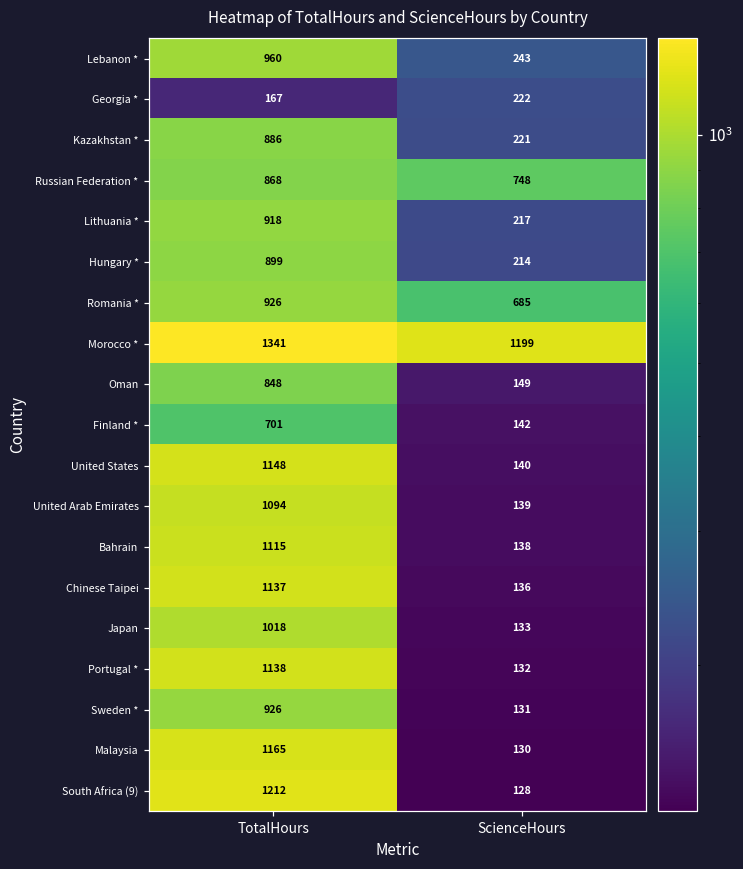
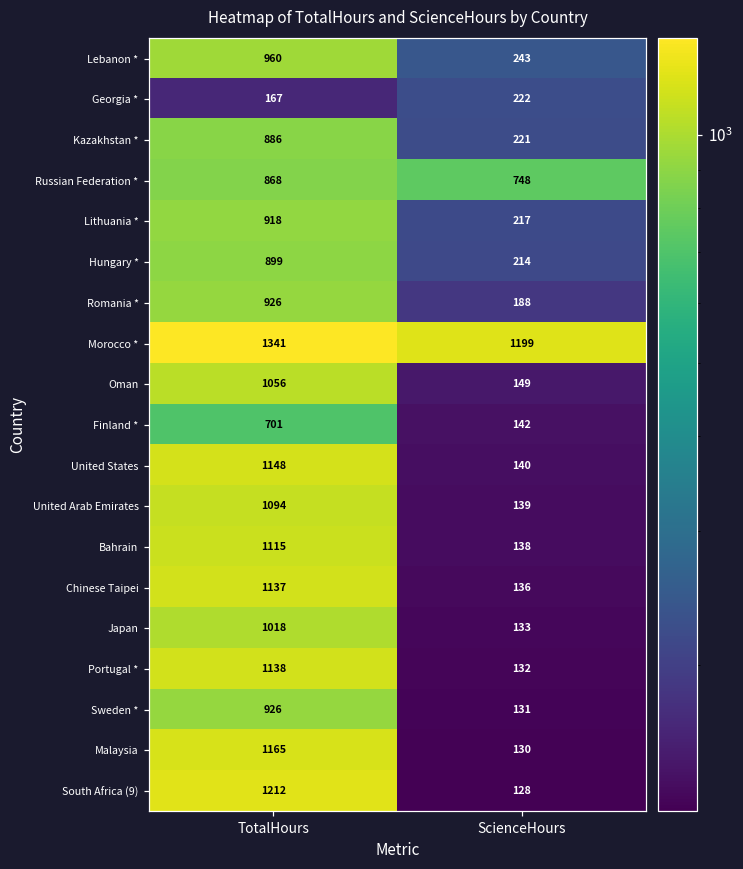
Romania *, ScienceHours: 685 -> 188
Oman, TotalHours: 848 -> 1056
